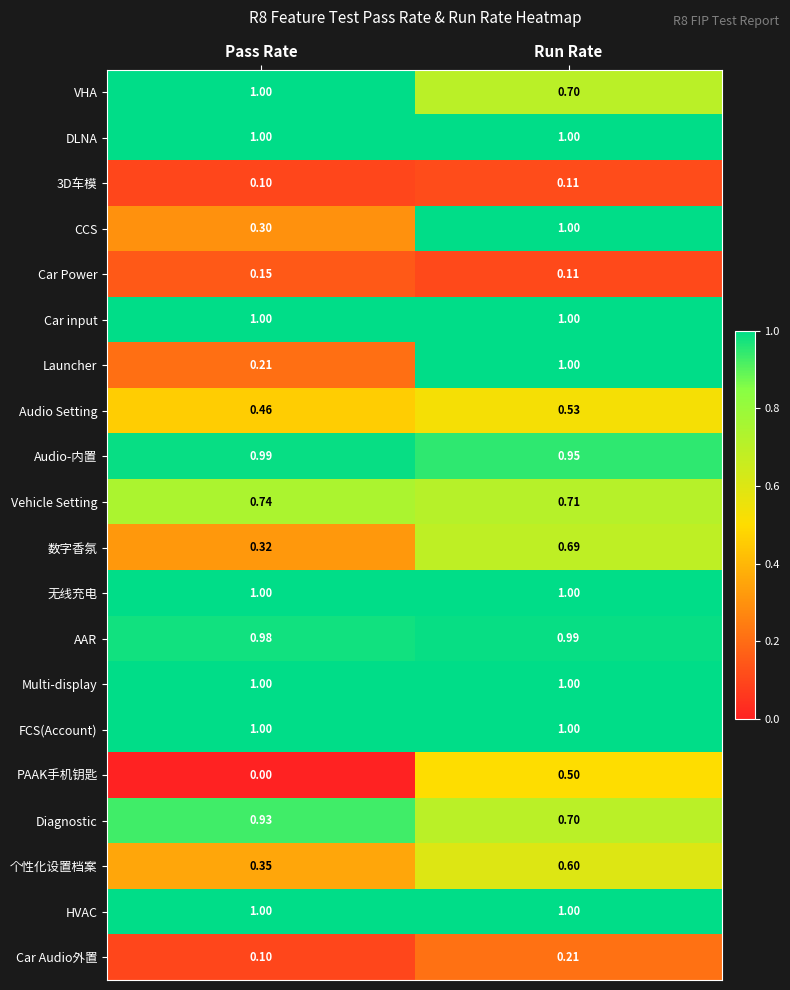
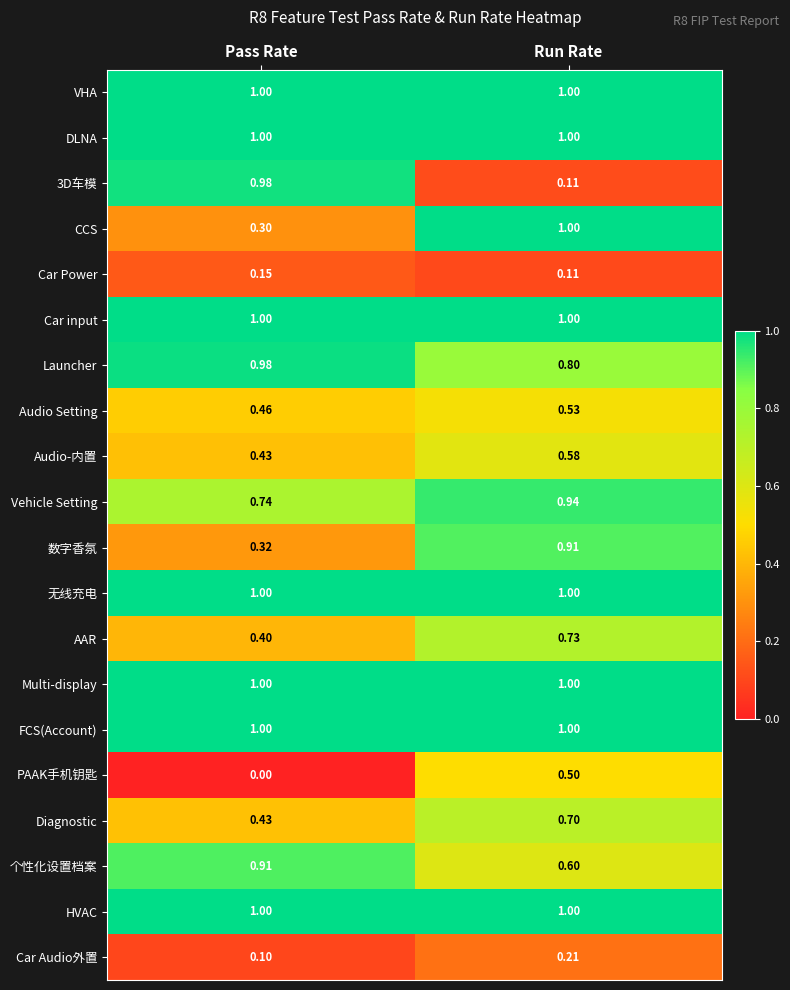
VHA, Run Rate: 0.70 -> 1.00
3D车模, Pass Rate: 0.10 -> 0.98
Launcher, Pass Rate: 0.21 -> 0.98
Launcher, Run Rate: 1.00 -> 0.80
Audio-内置, Pass Rate: 0.99 -> 0.43
Audio-内置, Run Rate: 0.95 -> 0.58
Vehicle Setting, Run Rate: 0.71 -> 0.94
数字香氛, Run Rate: 0.69 -> 0.91
AAR, Pass Rate: 0.98 -> 0.40
AAR, Run Rate: 0.99 -> 0.73
Diagnostic, Pass Rate: 0.93 -> 0.43
个性化设置档案, Pass Rate: 0.35 -> 0.91
